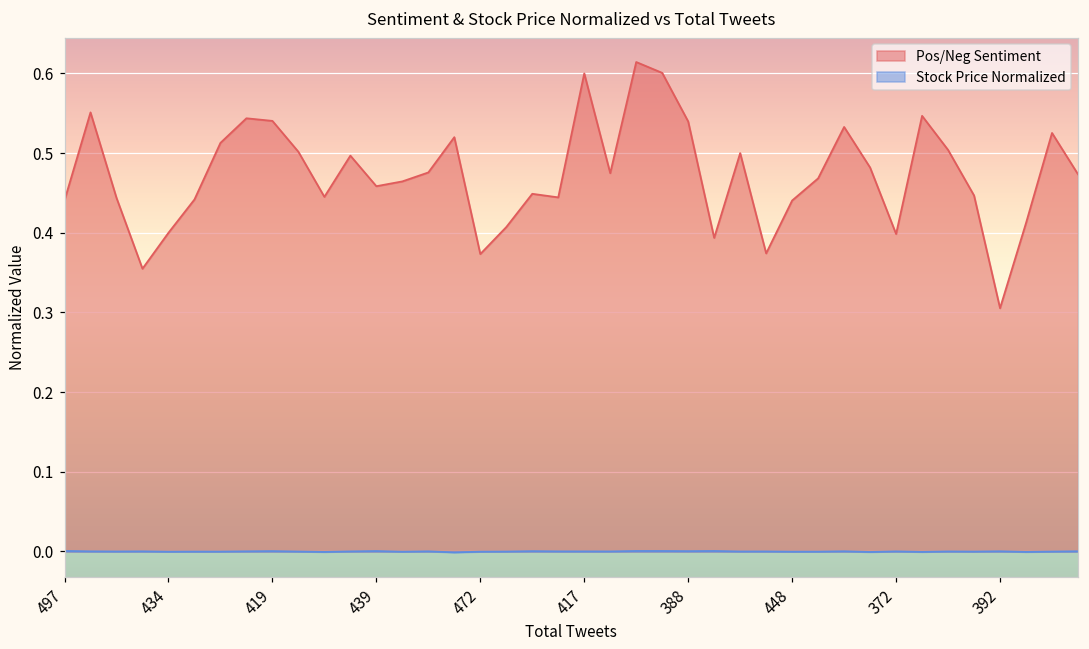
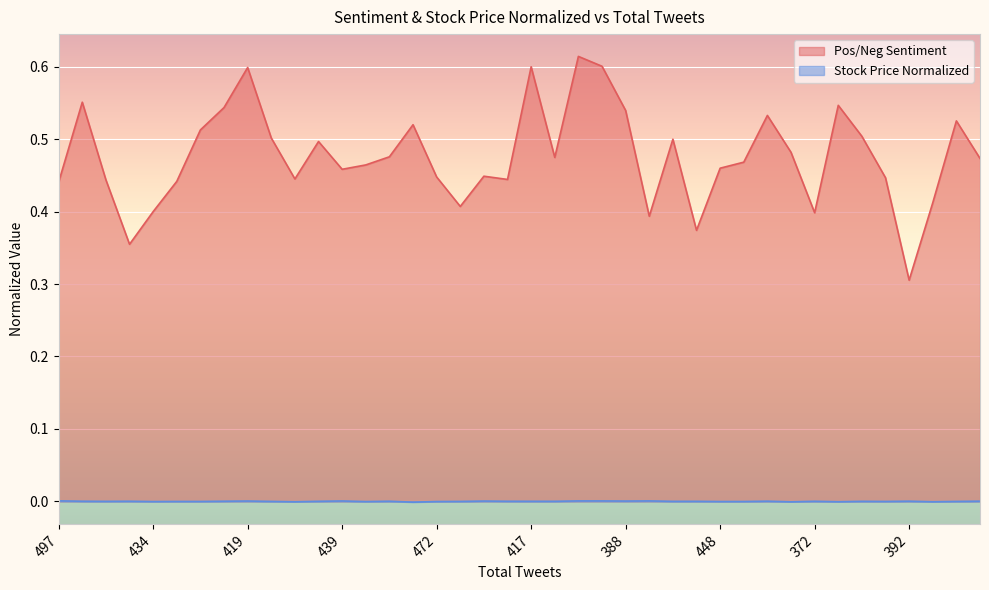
Pos/Neg Sentiment, 419: 0.54 -> 0.60
Pos/Neg Sentiment, 472: 0.37 -> 0.45
Pos/Neg Sentiment, 448: 0.44 -> 0.46
